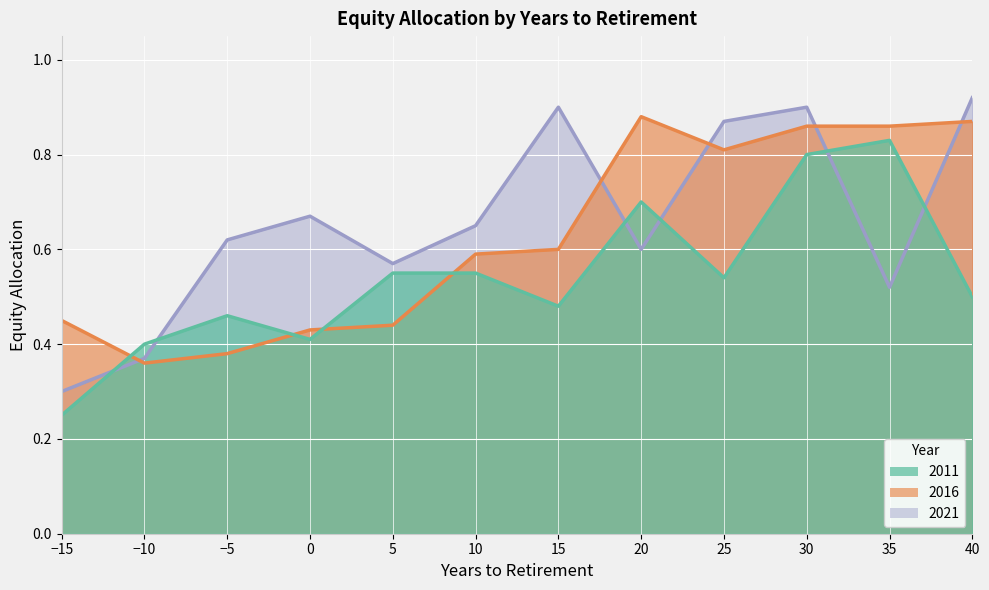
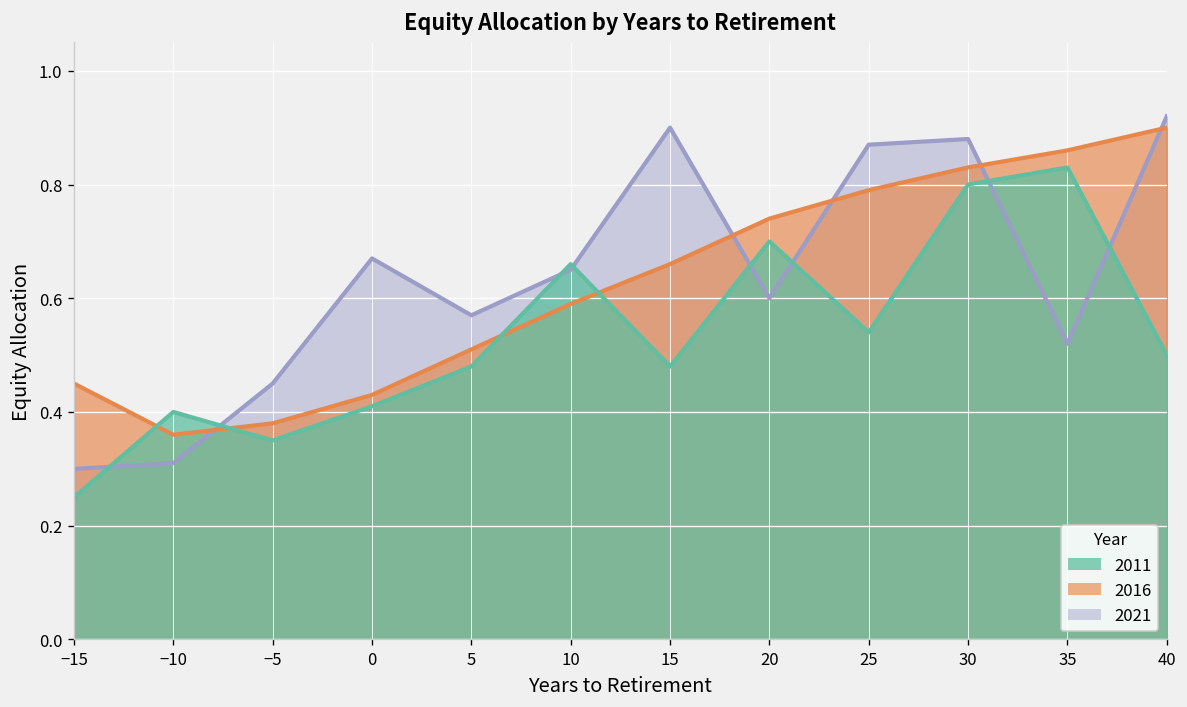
2021, −10: 0.37 -> 0.31
2021, −5: 0.62 -> 0.45
2011, −5: 0.46 -> 0.35
2016, 5: 0.44 -> 0.51
2011, 5: 0.55 -> 0.48
2011, 10: 0.55 -> 0.66
2016, 15: 0.60 -> 0.66
2016, 20: 0.88 -> 0.74
2016, 25: 0.81 -> 0.79
2021, 30: 0.90 -> 0.88
2016, 30: 0.86 -> 0.83
2016, 40: 0.87 -> 0.90
